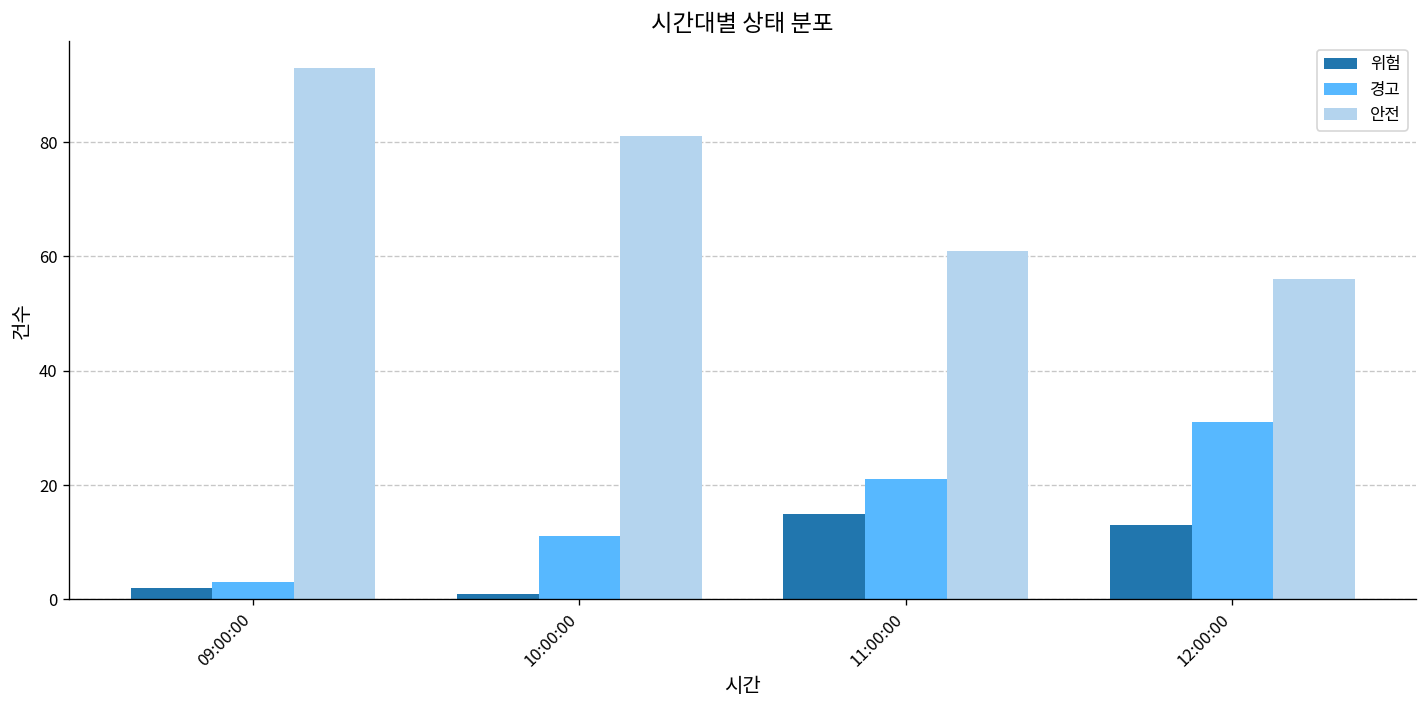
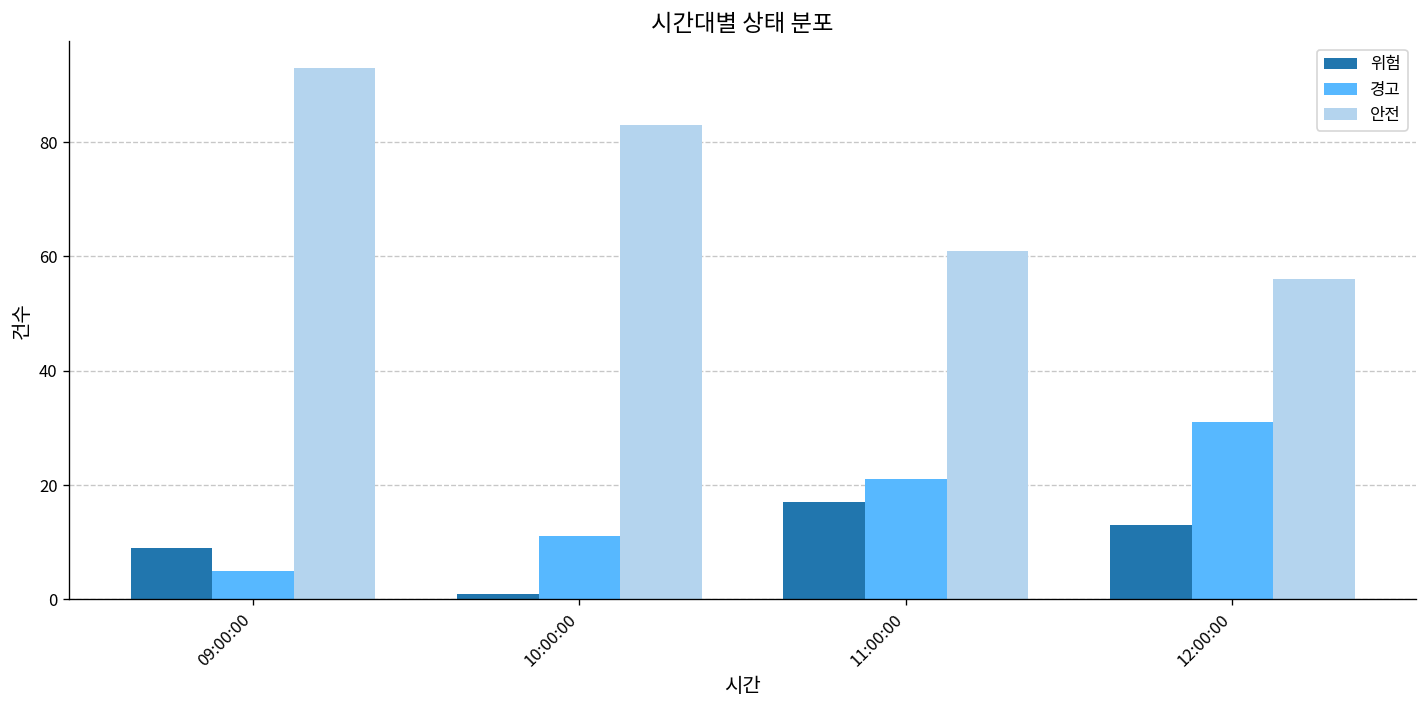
위험, 09:00:00: 2 -> 9
경고, 09:00:00: 3 -> 5
안전, 10:00:00: 81 -> 83
위험, 11:00:00: 15 -> 17
